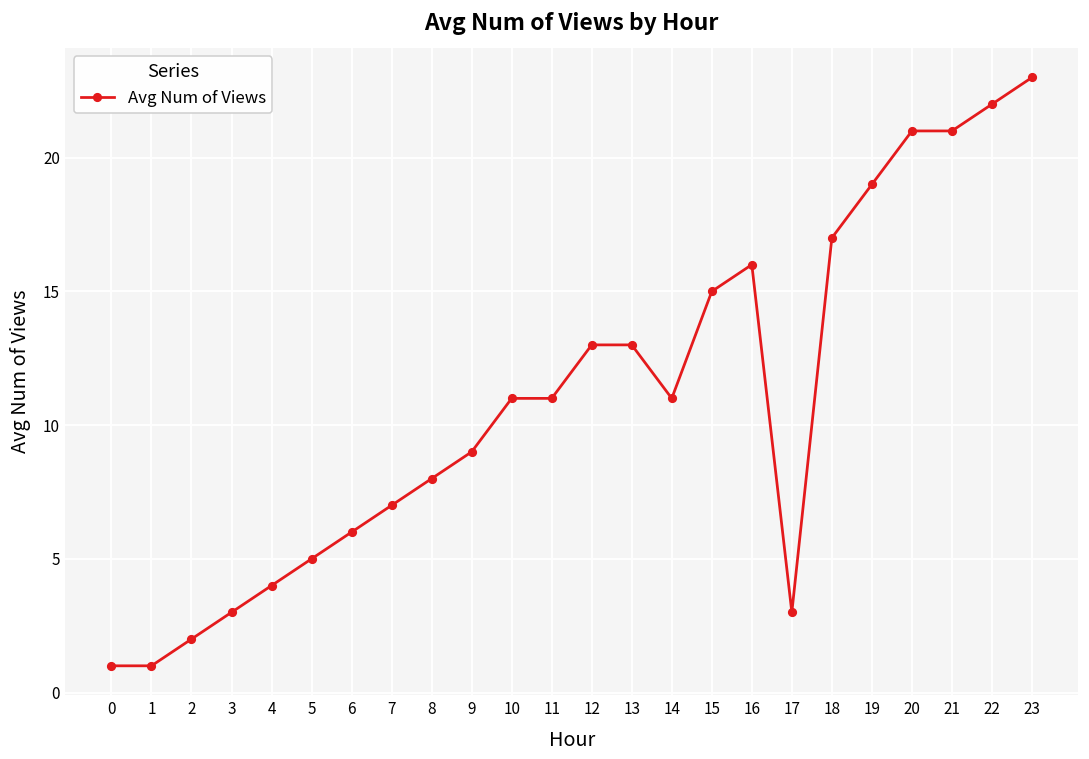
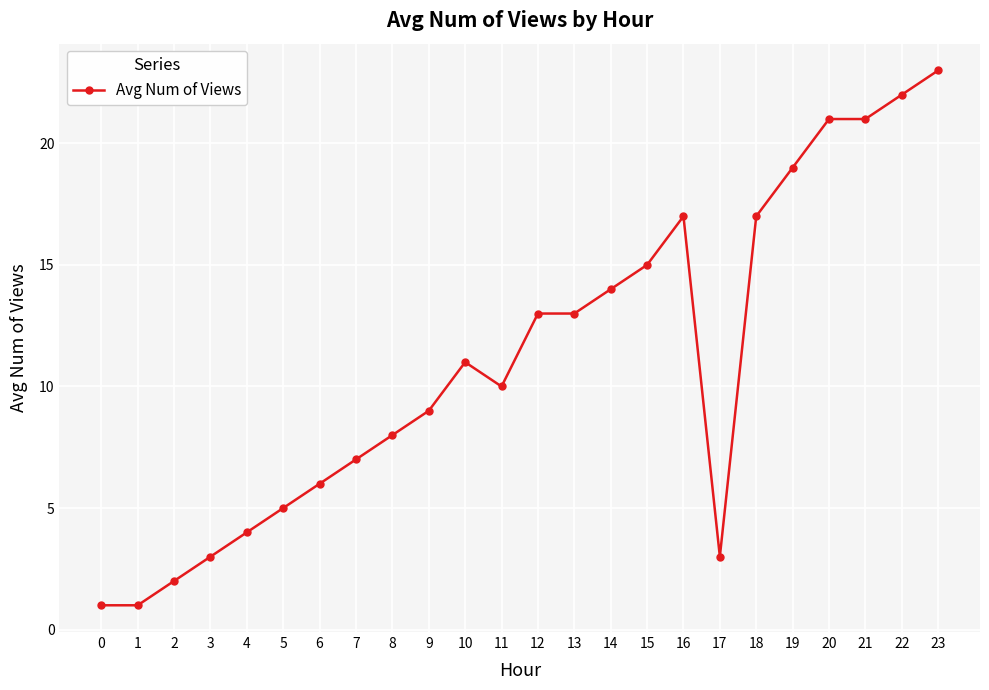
11: 11 -> 10
14: 11 -> 14
16: 16 -> 17
